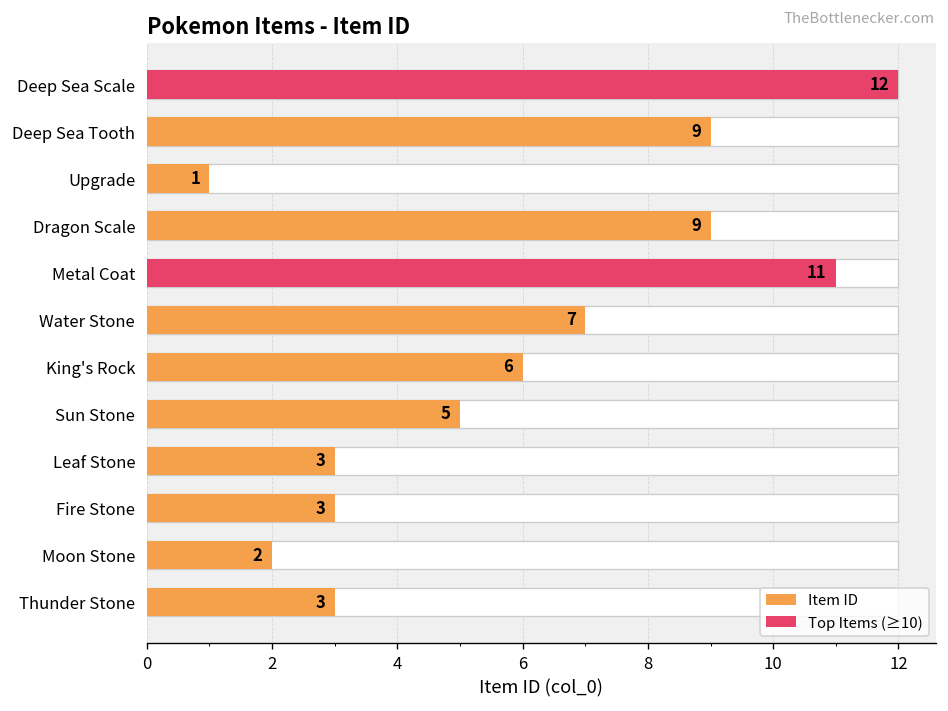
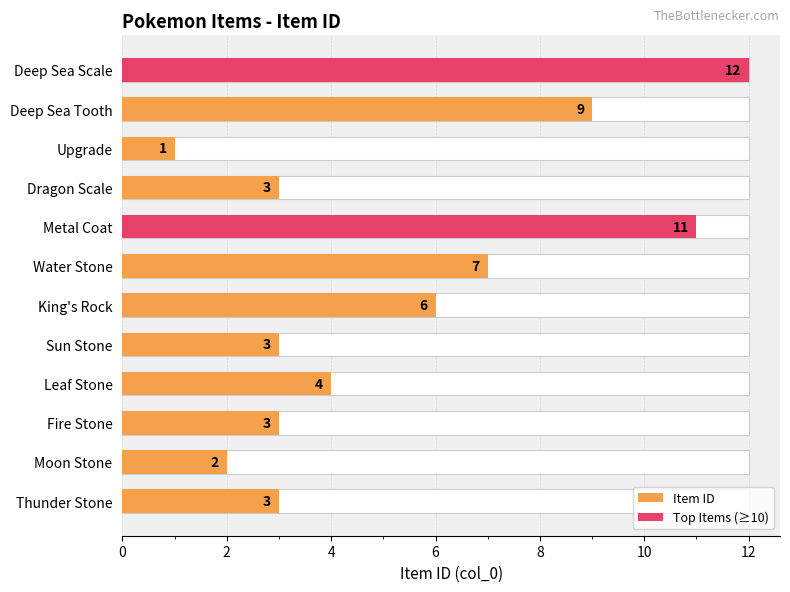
Item ID, Dragon Scale: 9 -> 3
Item ID, Sun Stone: 5 -> 3
Item ID, Leaf Stone: 3 -> 4
